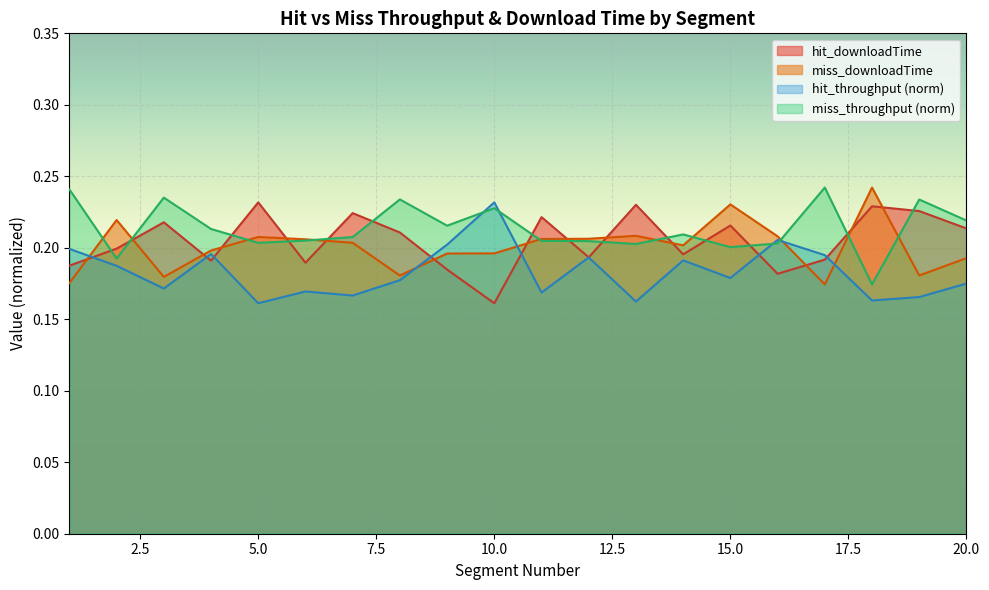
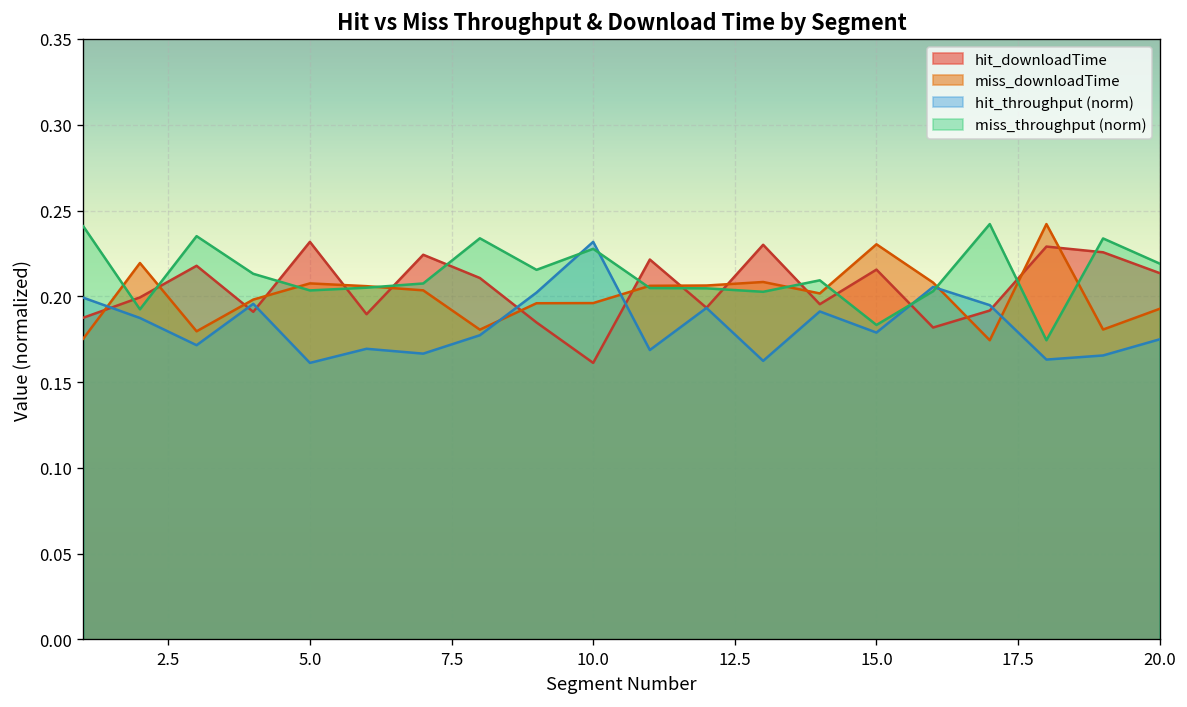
miss_throughput (norm), 15.0: 0.200 -> 0.183
